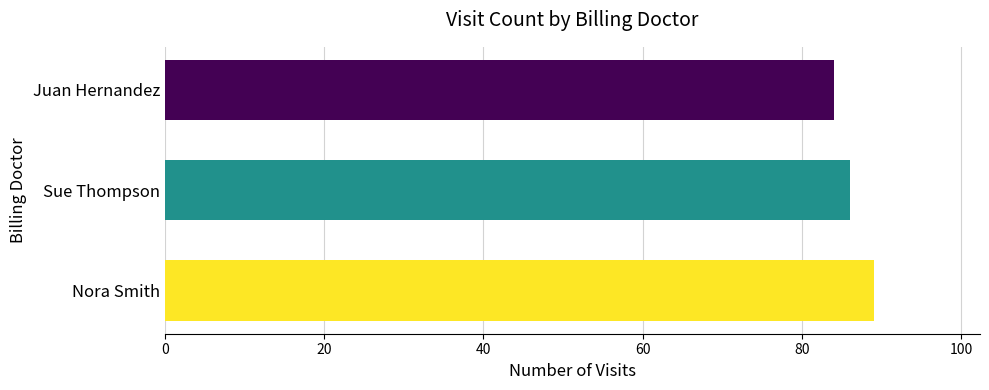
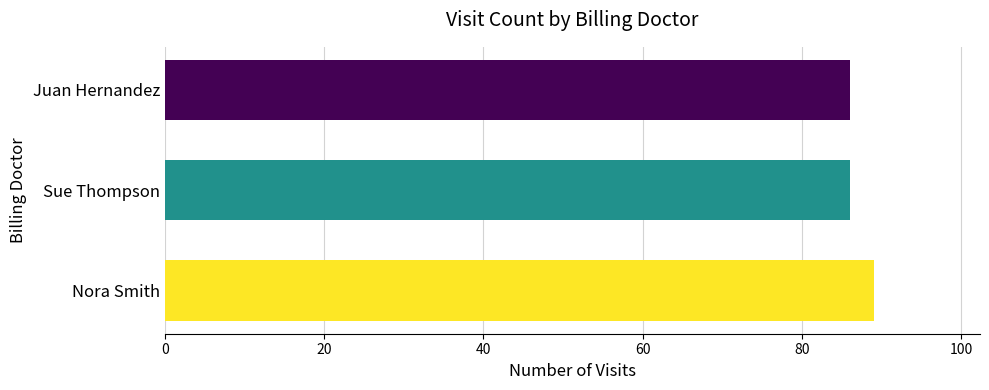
Juan Hernandez: 84 -> 86
